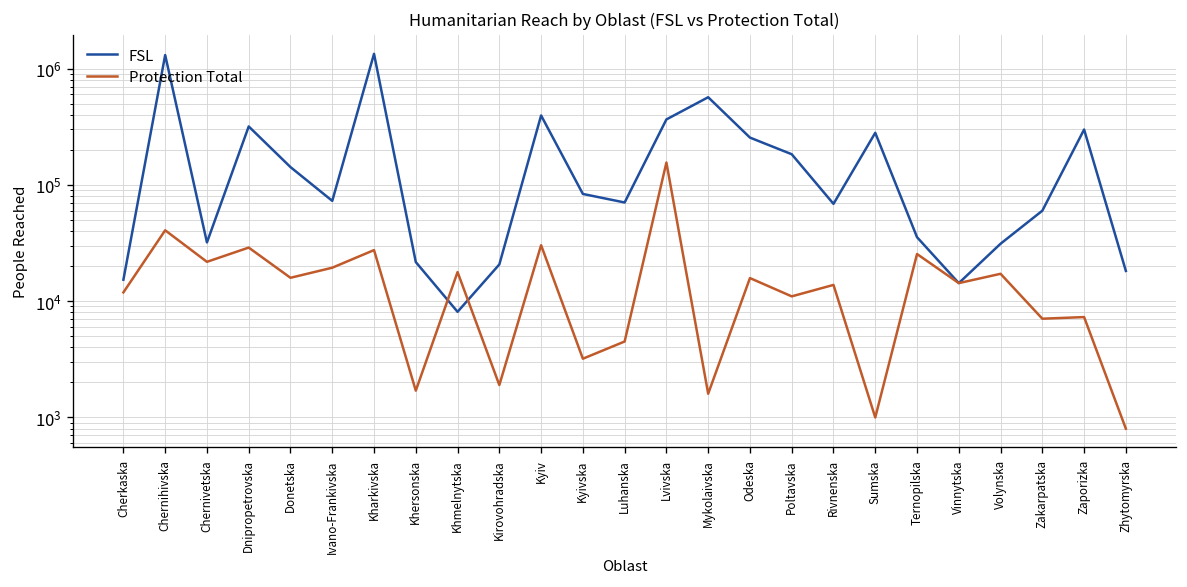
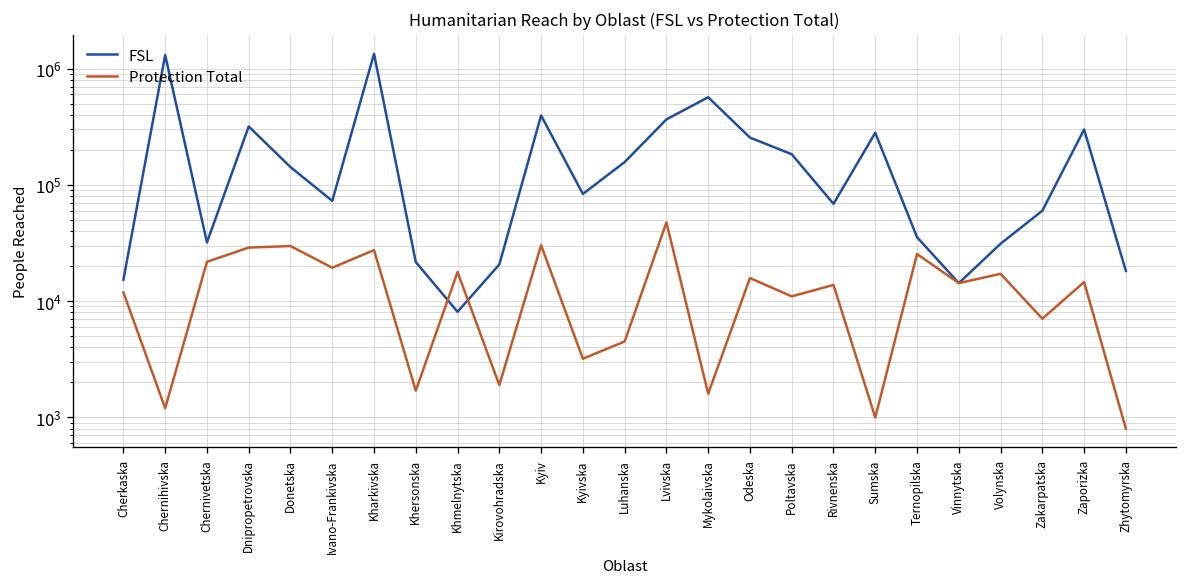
Protection Total, Chernihivska: 41000 -> 1200
Protection Total, Donetska: 16000 -> 30000
FSL, Luhanska: 70000 -> 160000
Protection Total, Lvivska: 160000 -> 50000
Protection Total, Zaporizka: 7000 -> 15000
